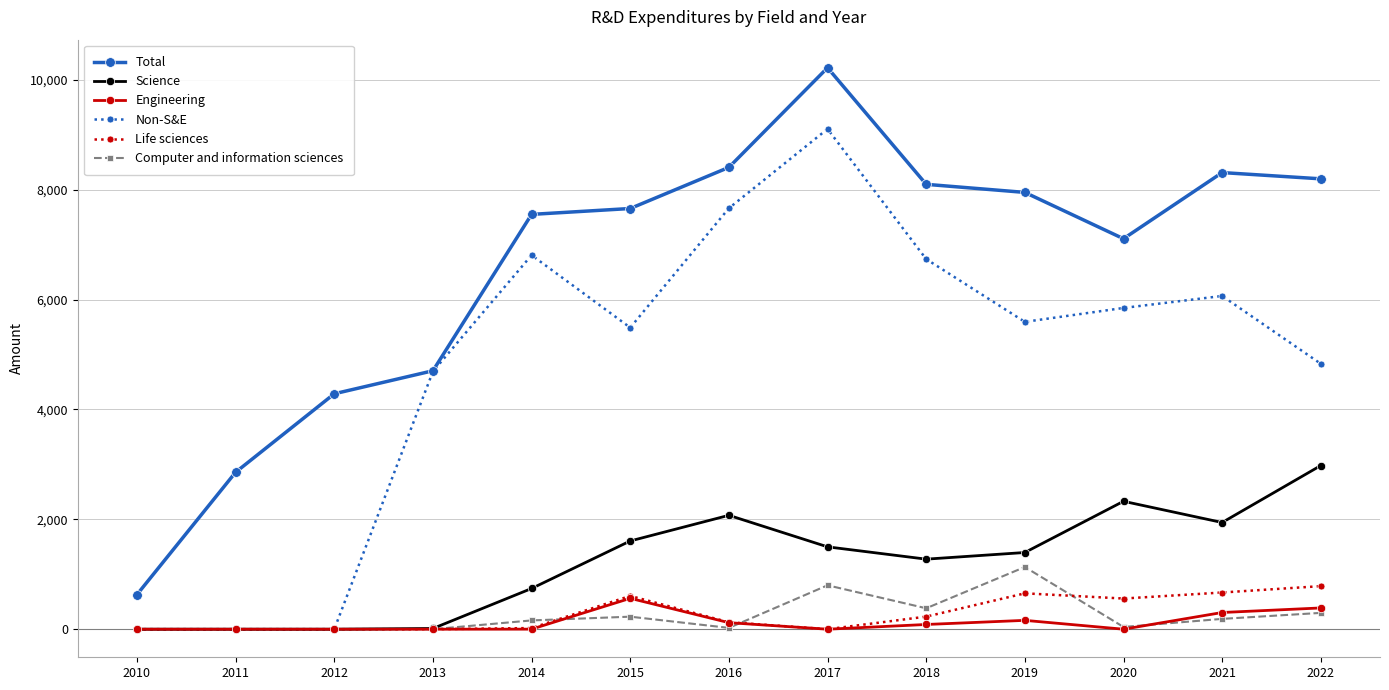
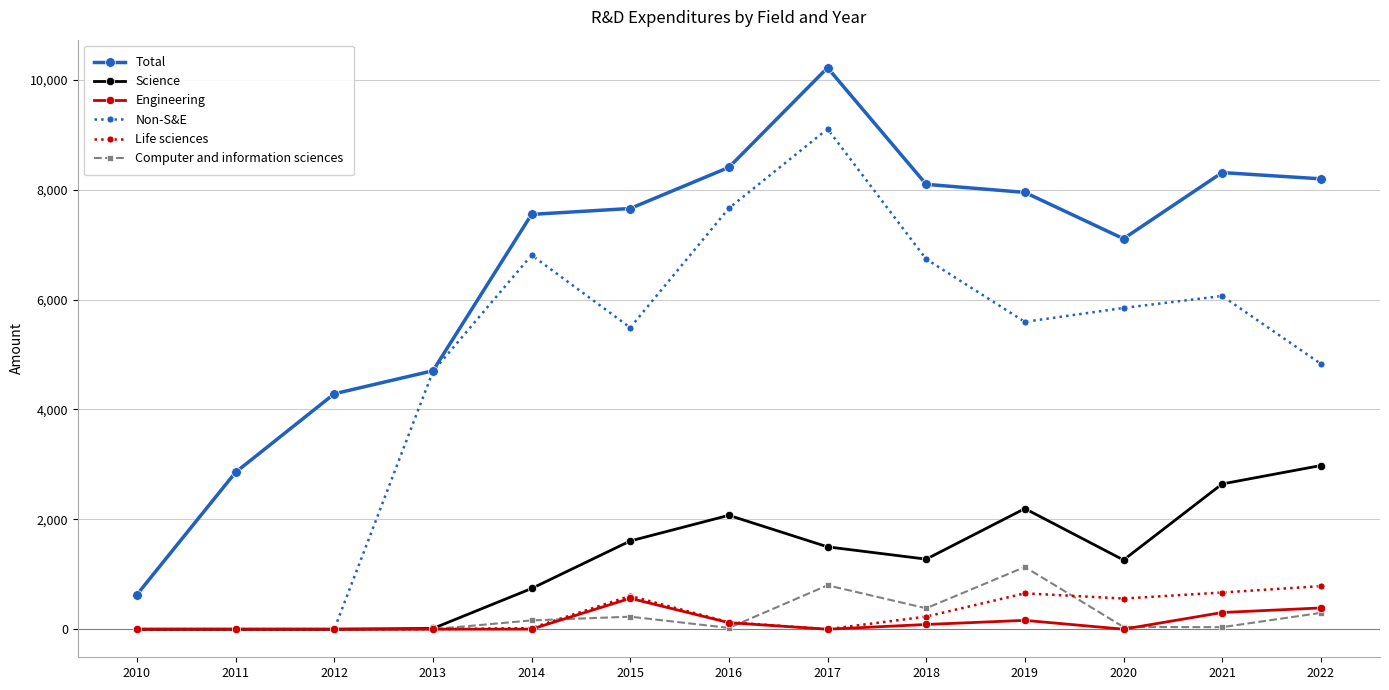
Science, 2019: 1,400 -> 2,200
Science, 2020: 2,300 -> 1,300
Science, 2021: 1,900 -> 2,600
Computer and information sciences, 2021: 200 -> 0
